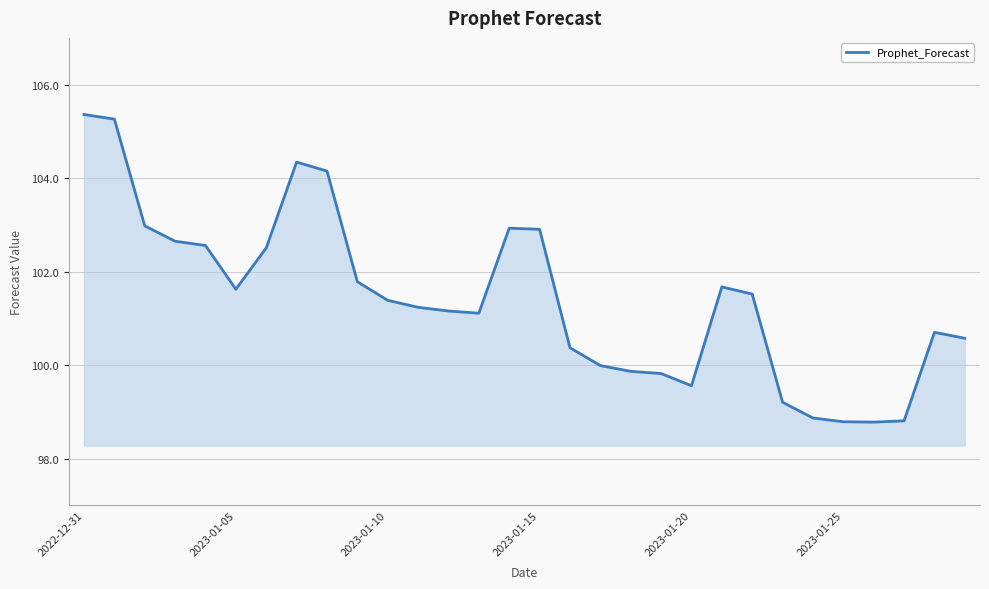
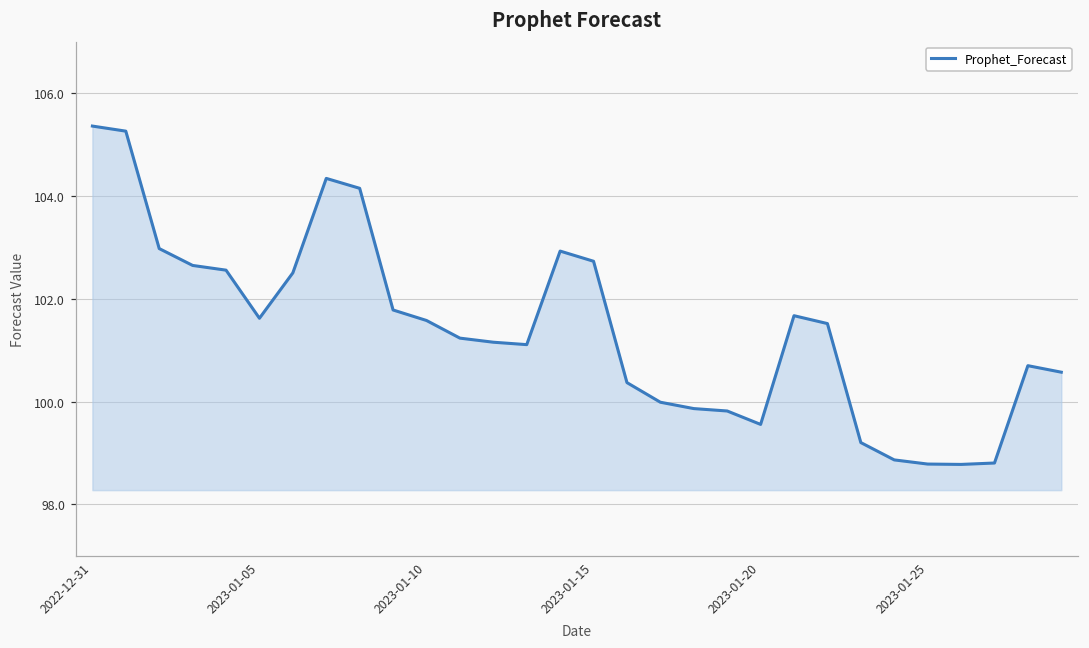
2023-01-10: 101.4 -> 101.6
2023-01-15: 102.9 -> 102.7
